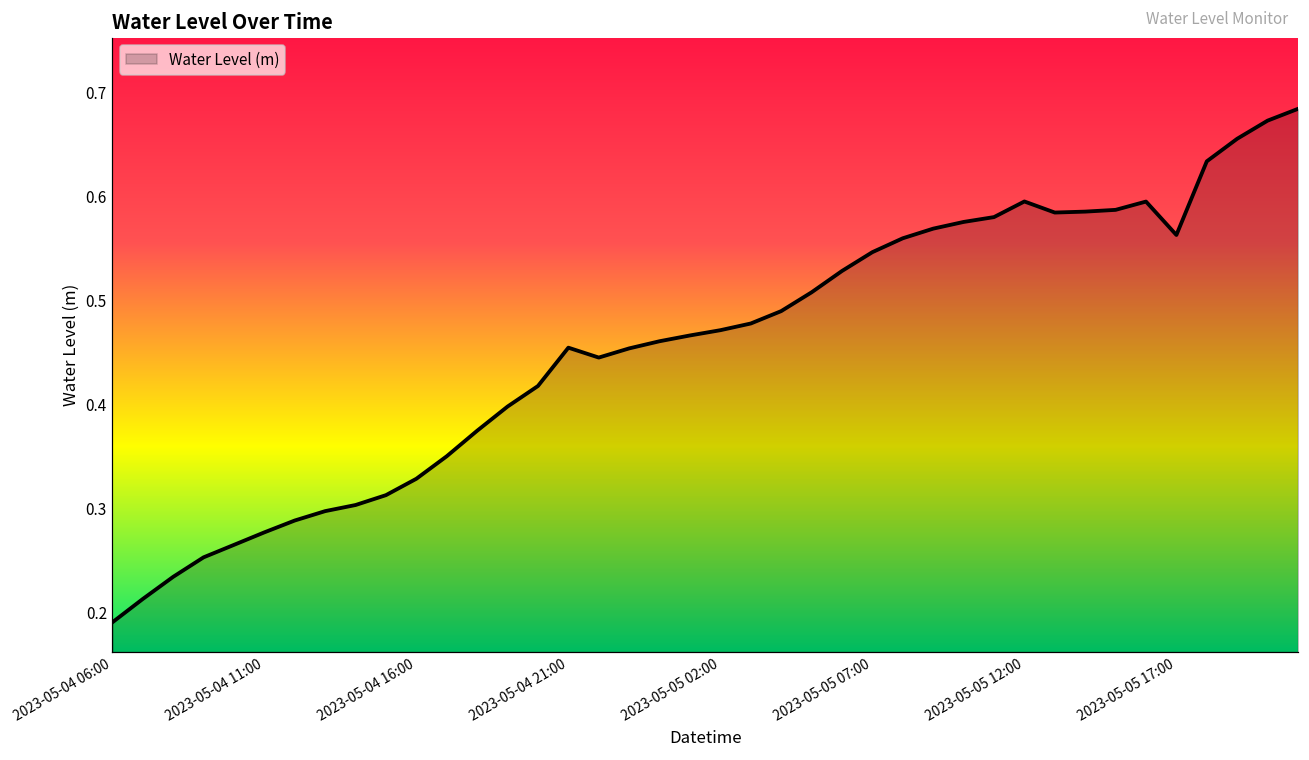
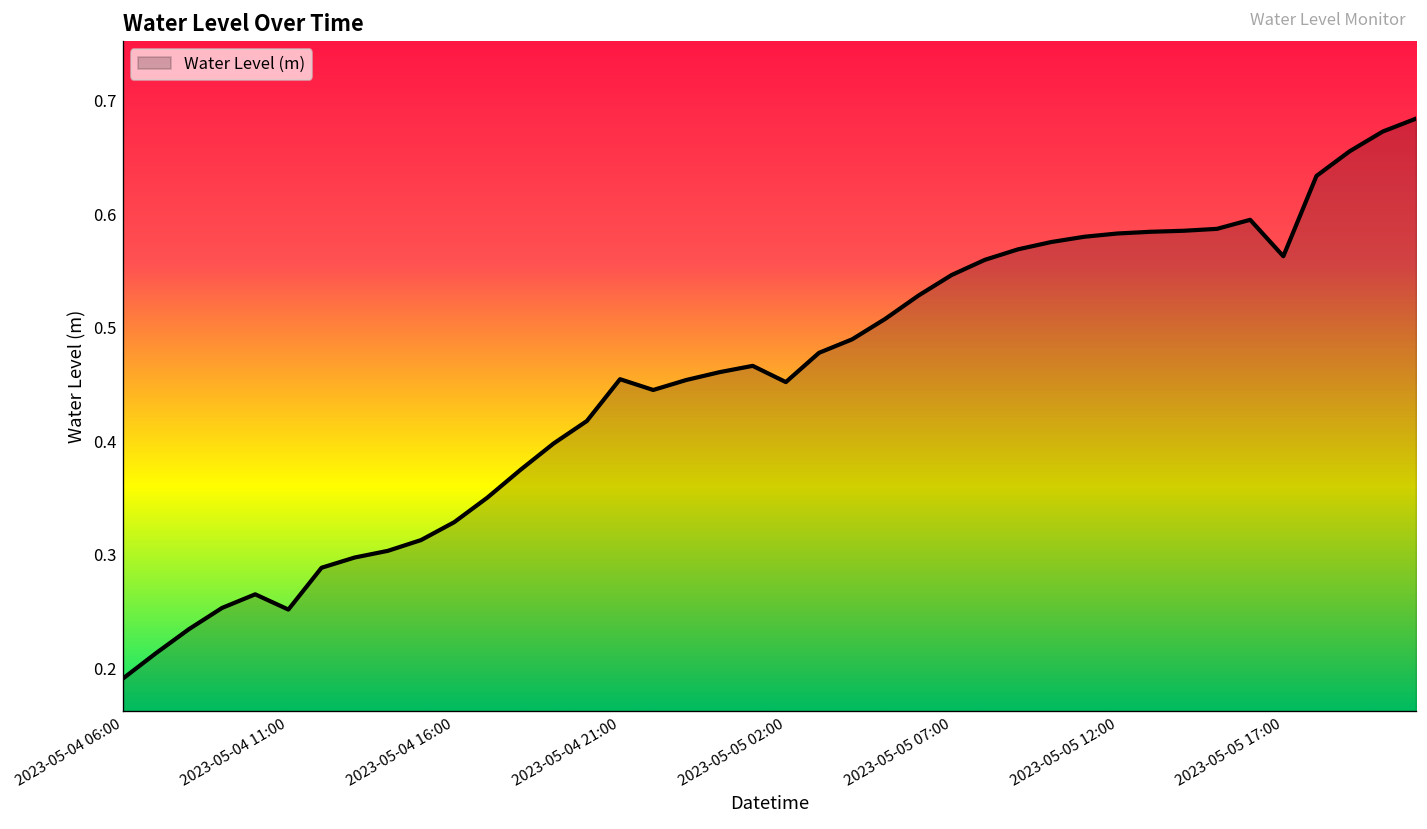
2023-05-04 11:00: 0.28 -> 0.25
2023-05-05 02:00: 0.47 -> 0.45
2023-05-05 12:00: 0.60 -> 0.58
